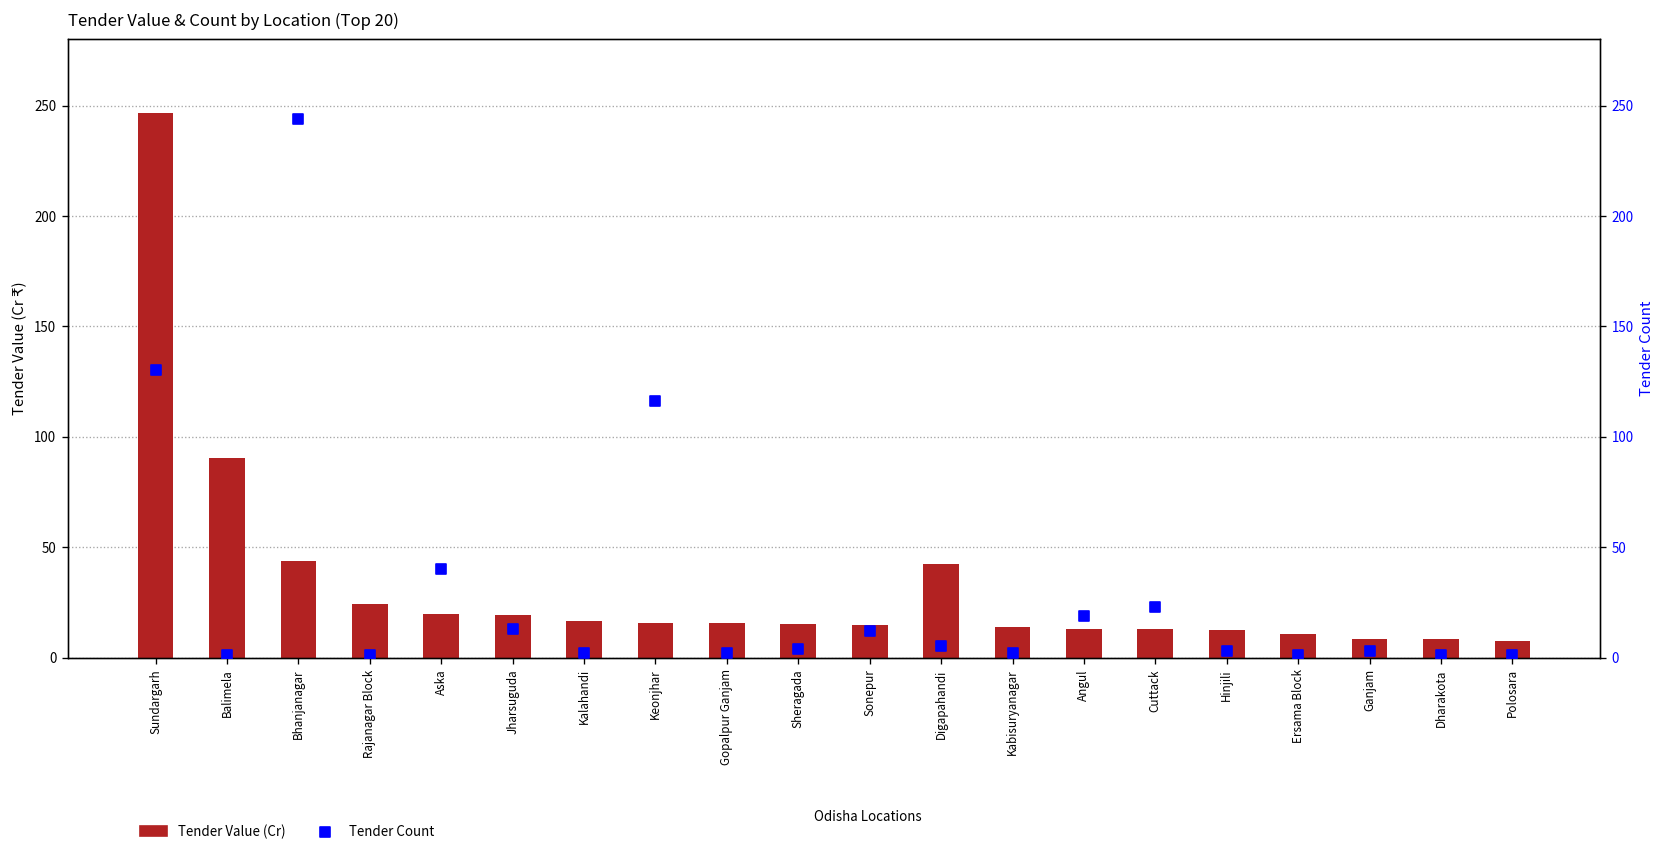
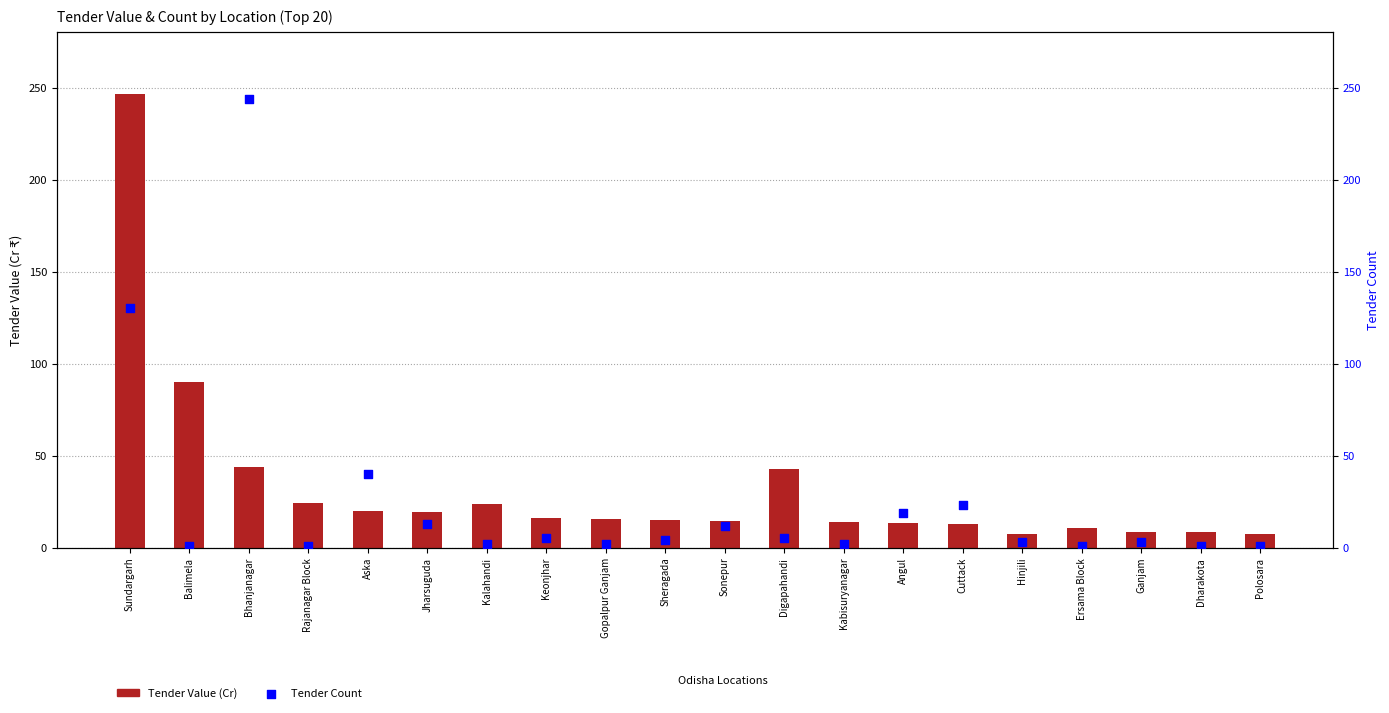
Tender Value (Cr), Kalahandi: 17 -> 24
Tender Value (Cr), Hinjili: 12 -> 7
Tender Count, Keonjhar: 116 -> 5
